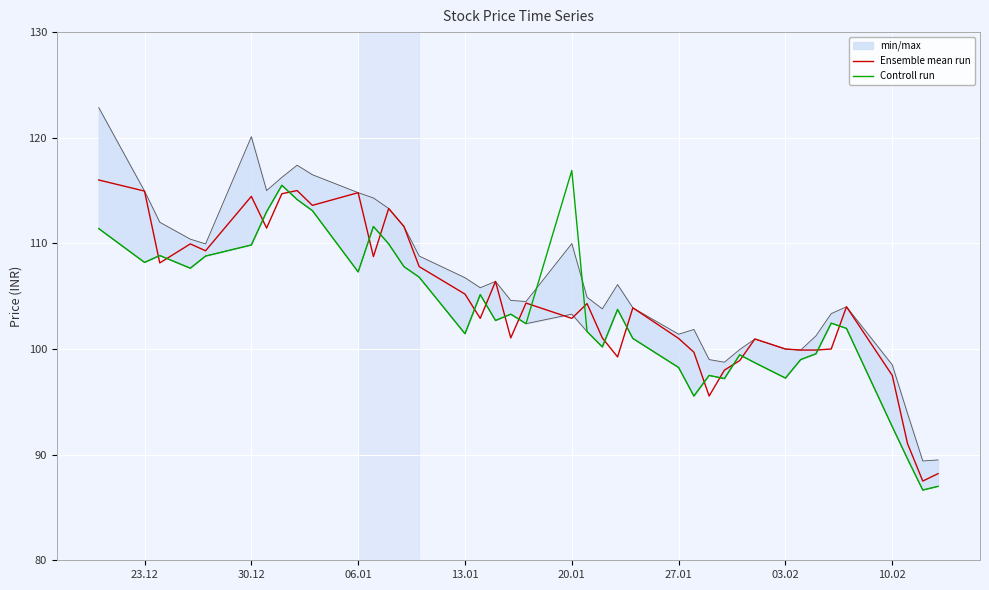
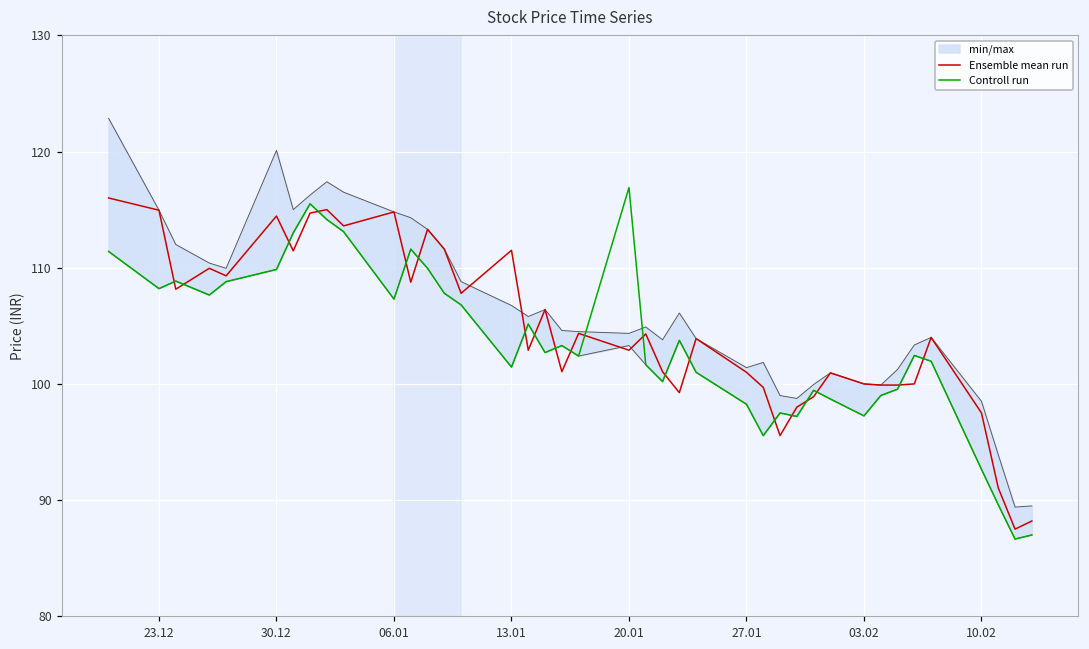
Ensemble mean run, 13.01: 105.2 -> 111.5
min/max, 20.01: 110.0 -> 104.4
